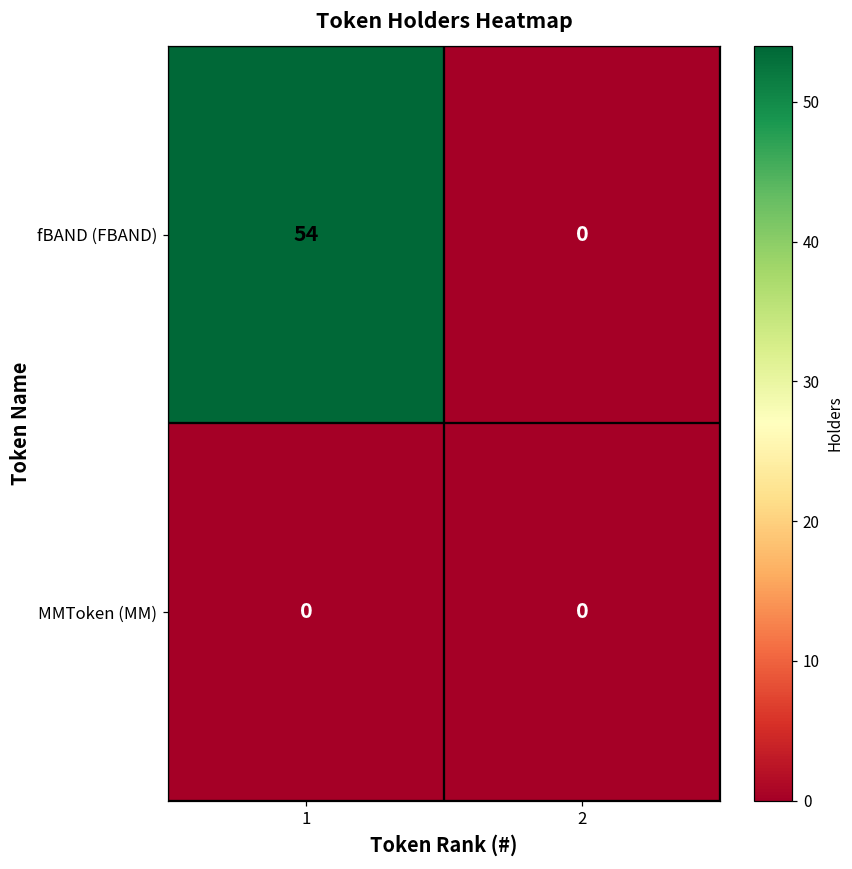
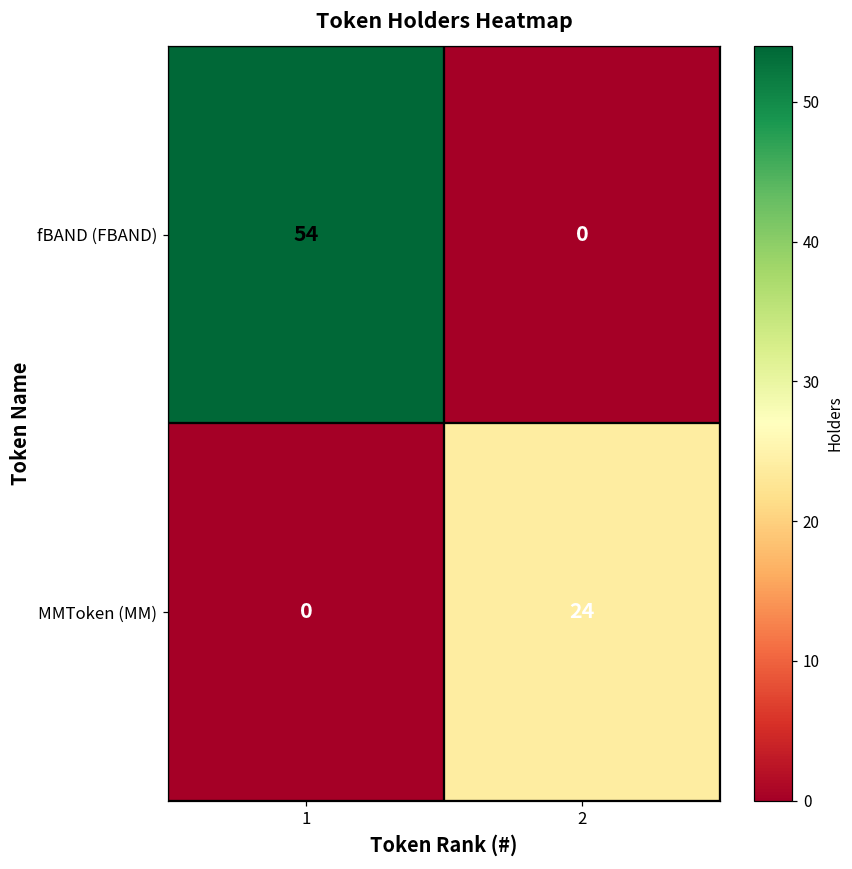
MMToken (MM), 2: 0 -> 24
